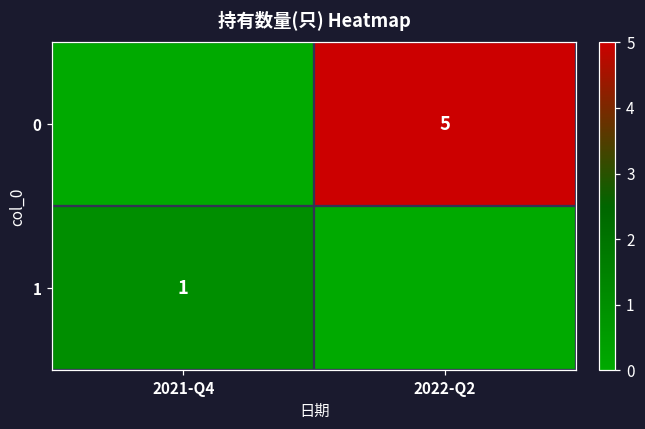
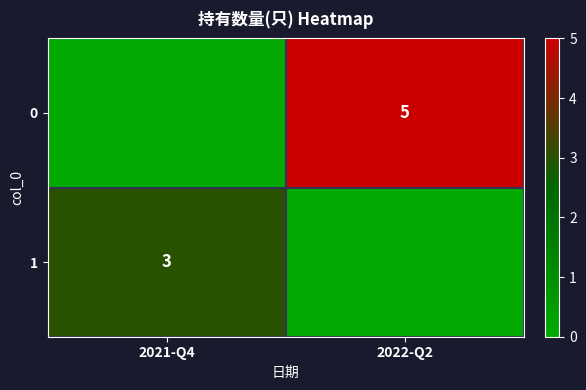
1, 2021-Q4: 1 -> 3
